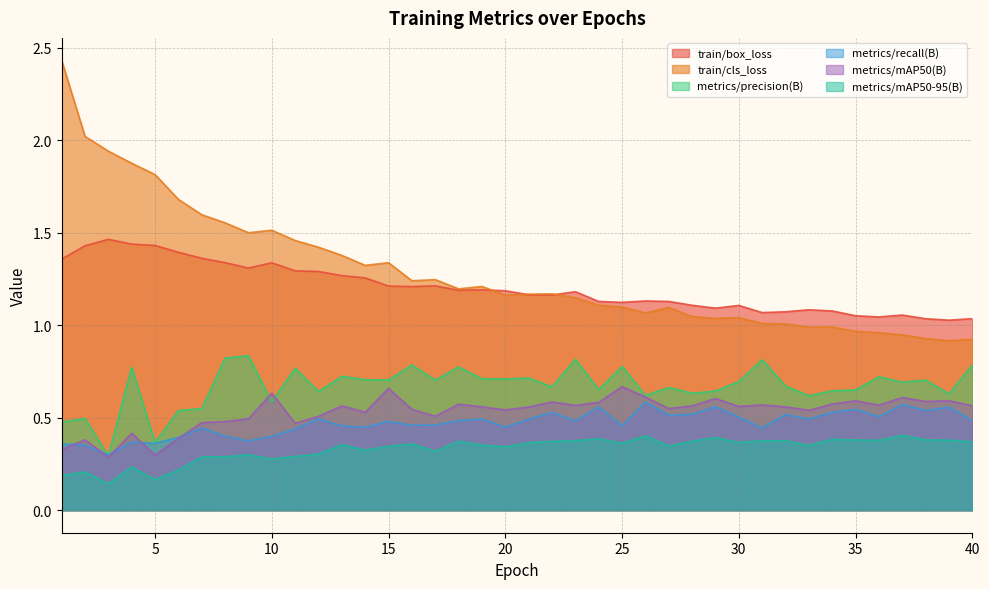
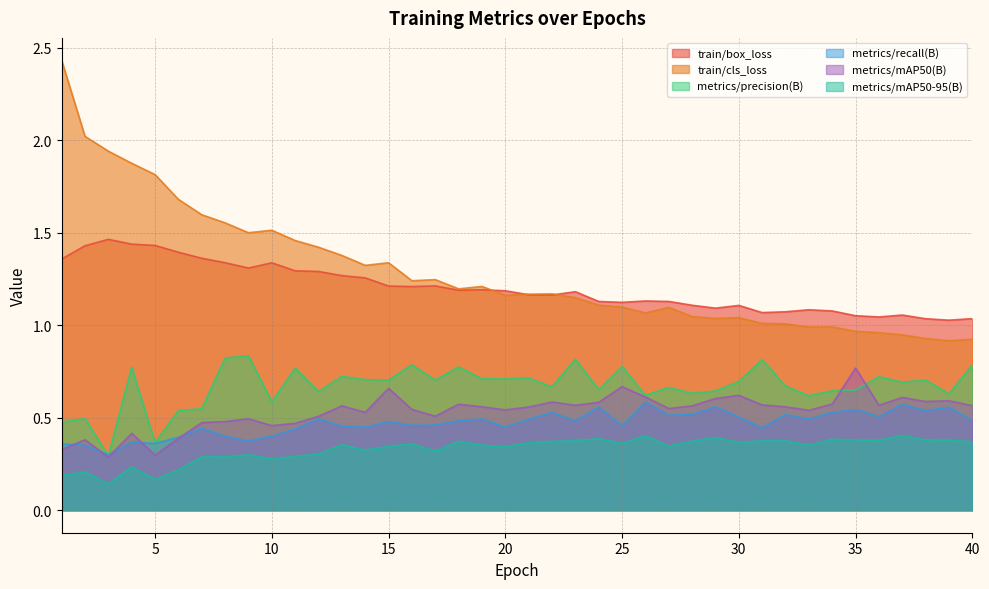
metrics/mAP50(B), 10: 0.63 -> 0.46
metrics/mAP50(B), 30: 0.56 -> 0.62
metrics/mAP50(B), 35: 0.59 -> 0.77
